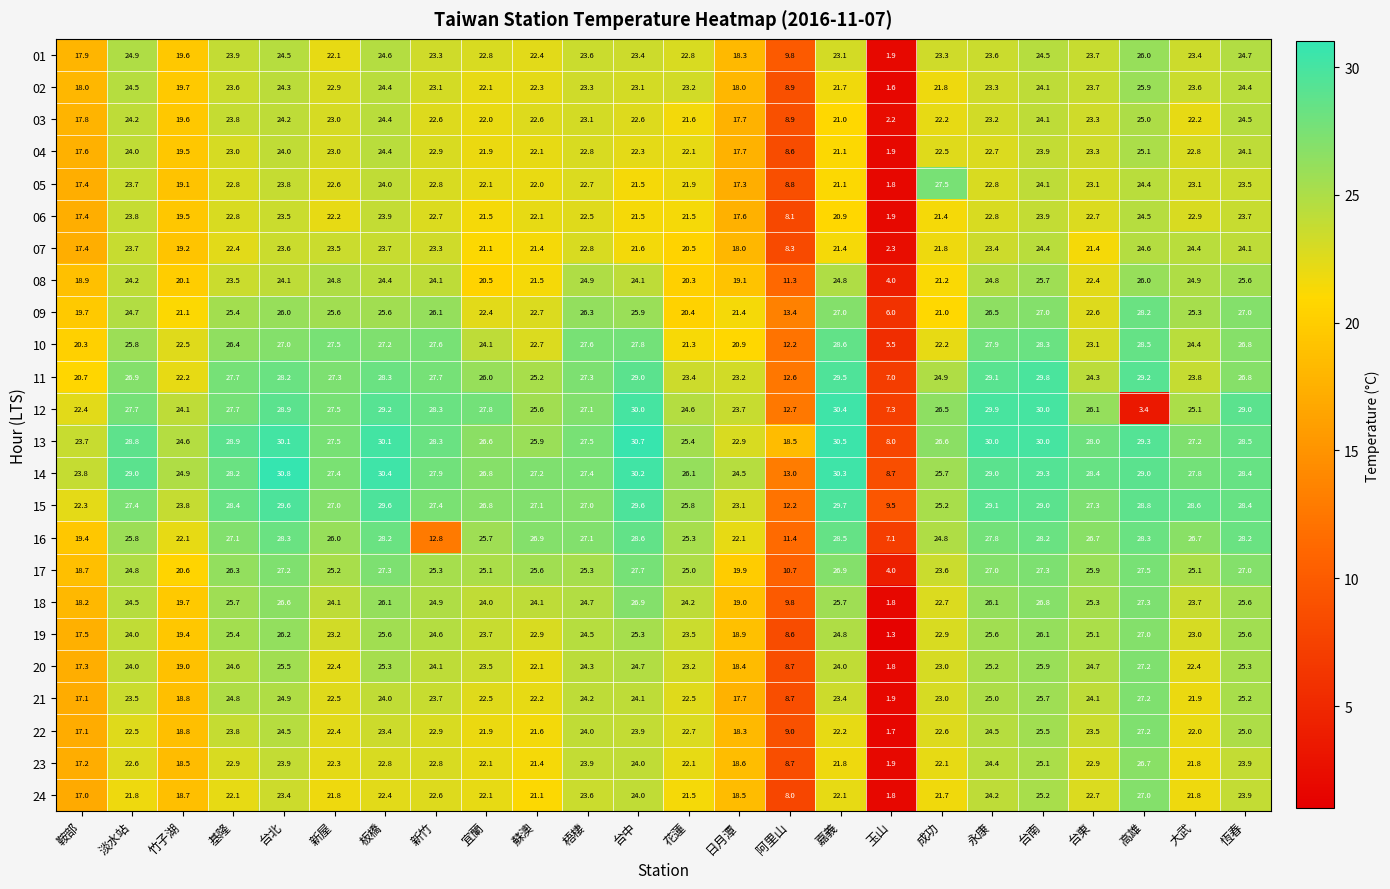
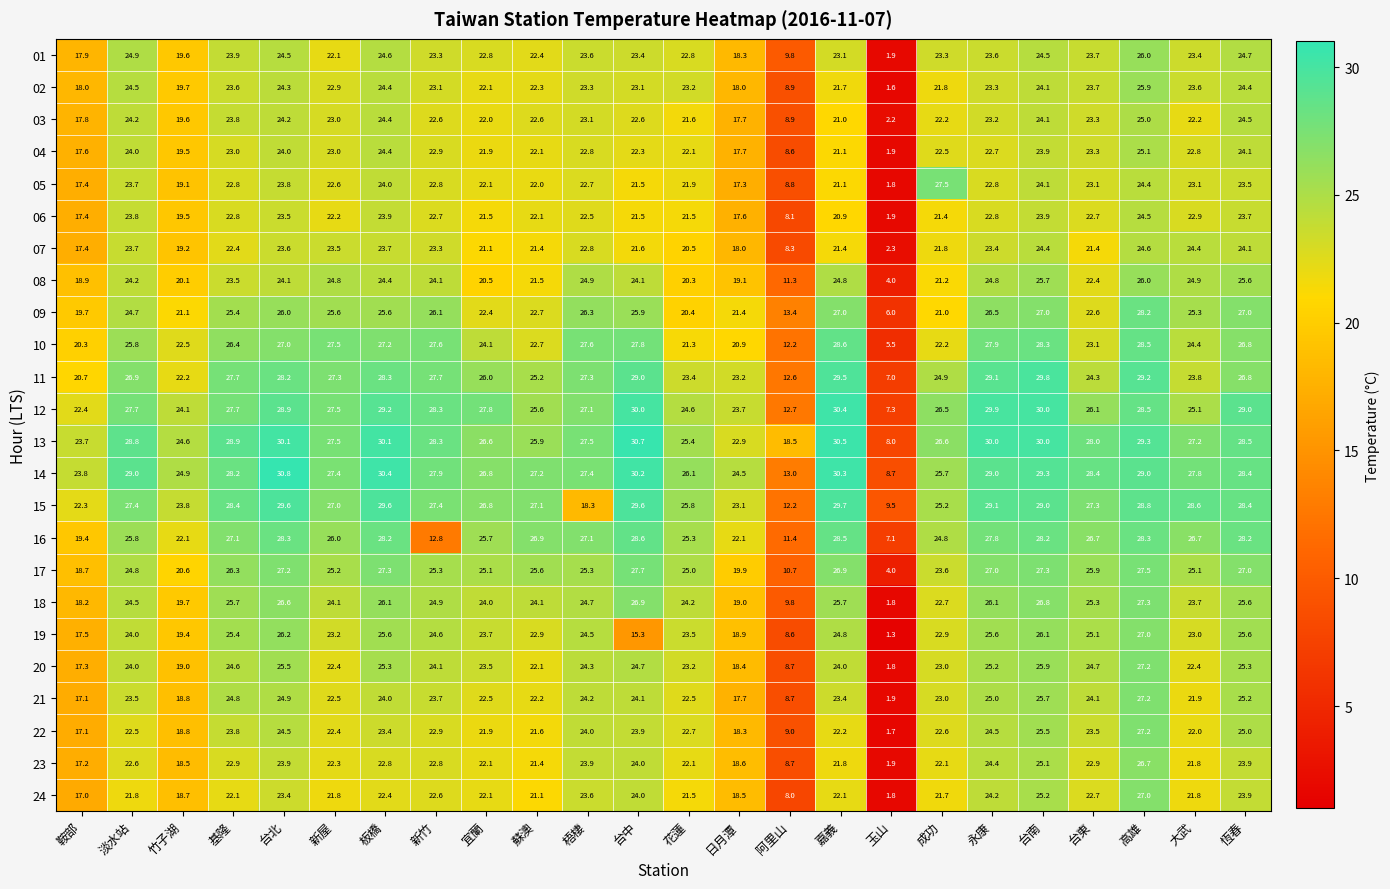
12, 高雄: 3.4 -> 28.5
15, 梧棲: 27.0 -> 18.3
19, 台中: 25.3 -> 15.3
